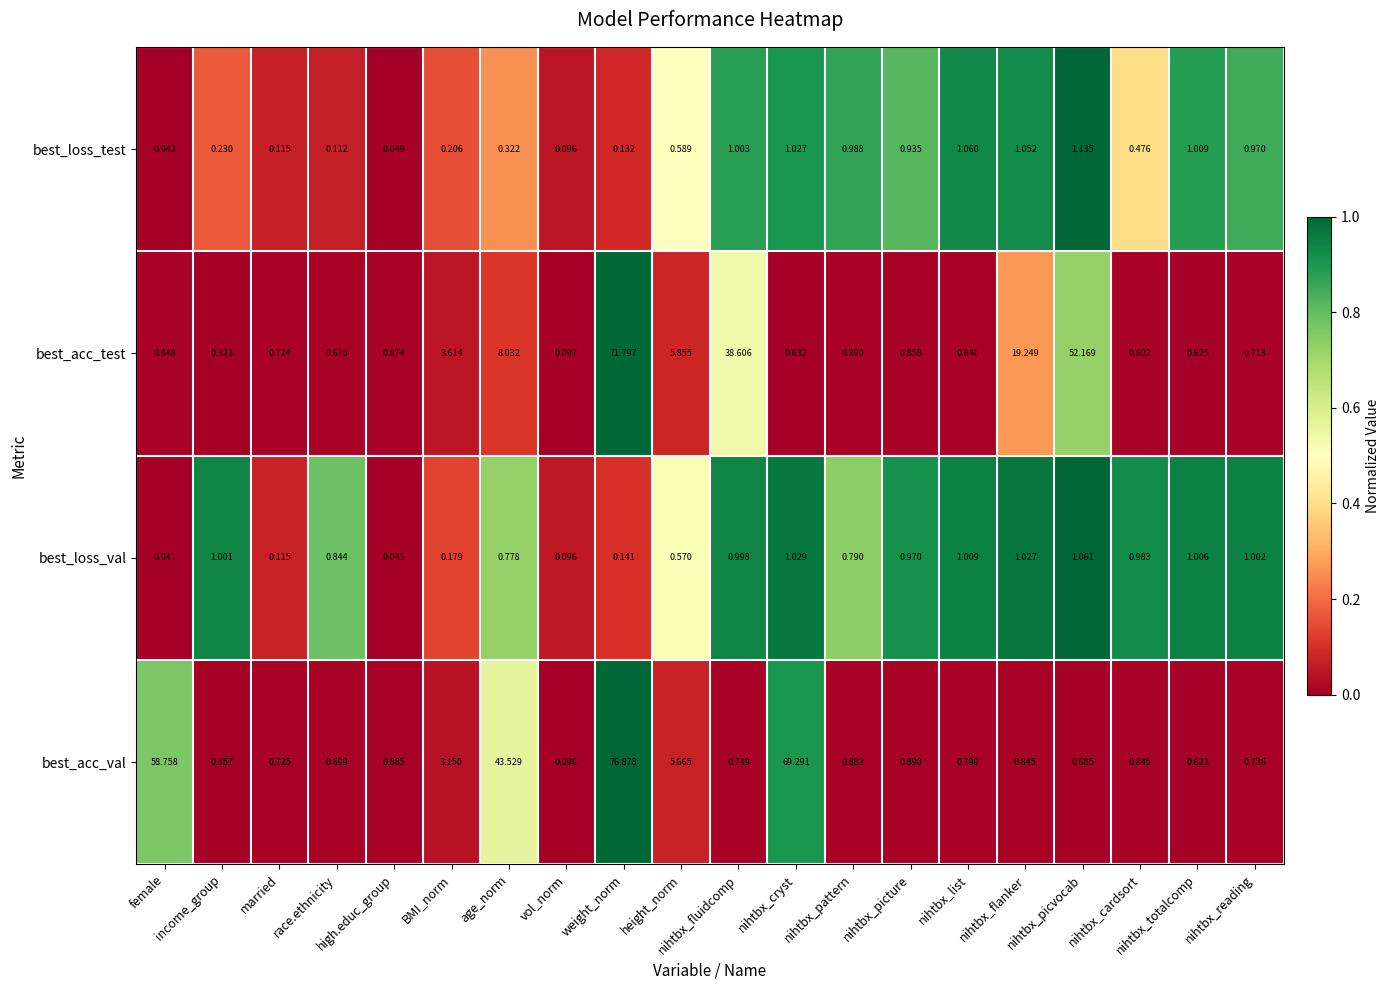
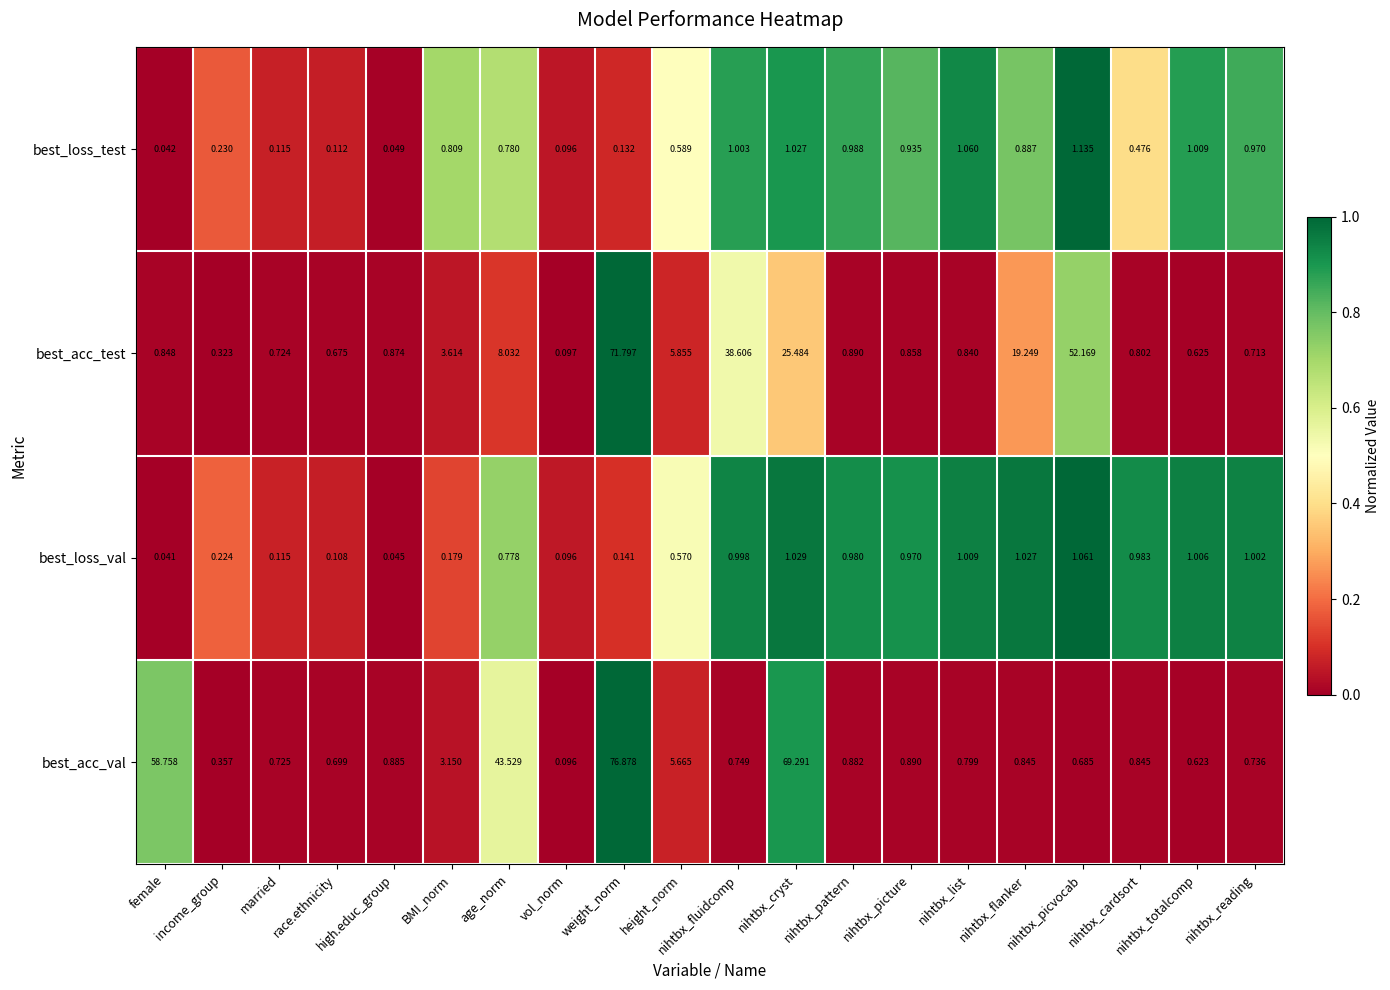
best_loss_test, BMI_norm: 0.206 -> 0.809
best_loss_test, age_norm: 0.322 -> 0.780
best_loss_test, nihtbx_flanker: 1.052 -> 0.887
best_acc_test, nihtbx_cryst: 0.632 -> 25.484
best_loss_val, income_group: 1.001 -> 0.224
best_loss_val, race.ethnicity: 0.844 -> 0.108
best_loss_val, nihtbx_pattern: 0.790 -> 0.980
